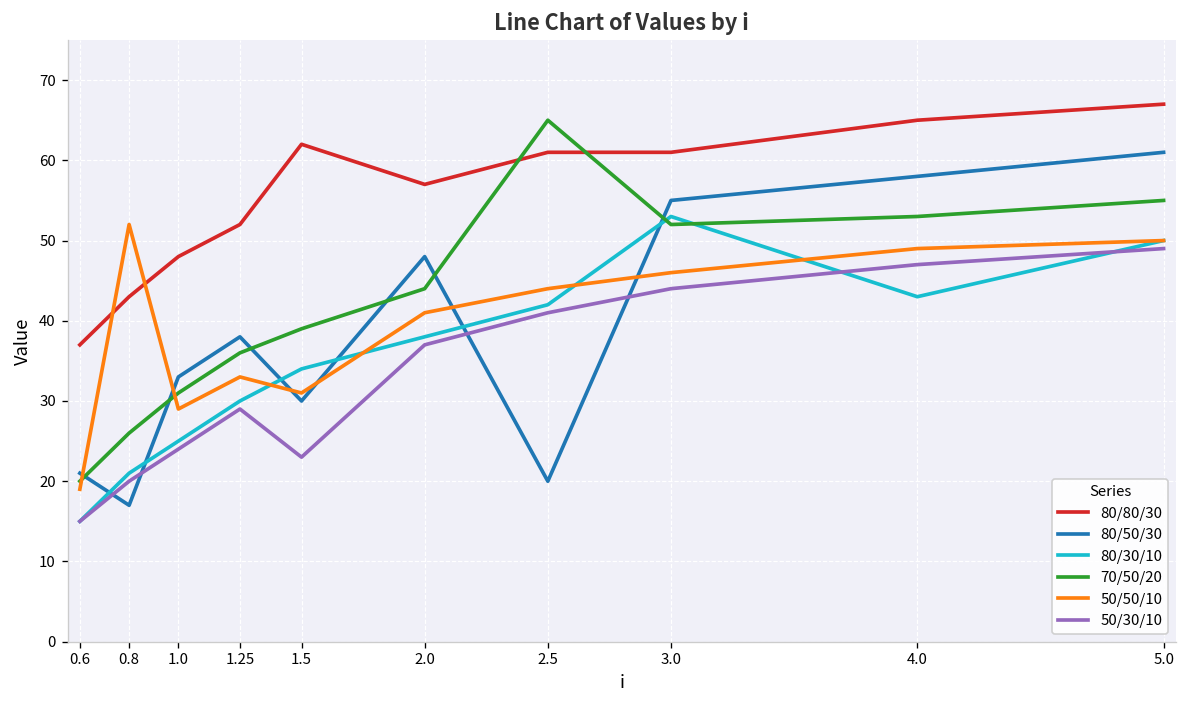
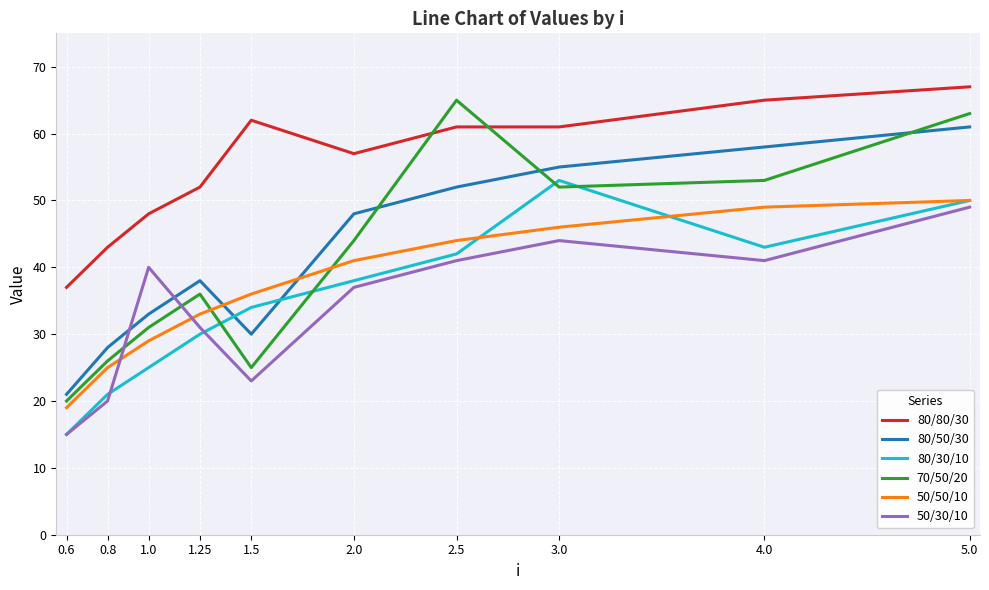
80/50/30, 0.8: 17 -> 28
50/50/10, 0.8: 52 -> 25
50/30/10, 1.0: 24 -> 40
50/30/10, 1.25: 29 -> 31
70/50/20, 1.5: 39 -> 25
50/50/10, 1.5: 31 -> 36
80/50/30, 2.5: 20 -> 52
50/30/10, 4.0: 47 -> 41
70/50/20, 5.0: 55 -> 63
